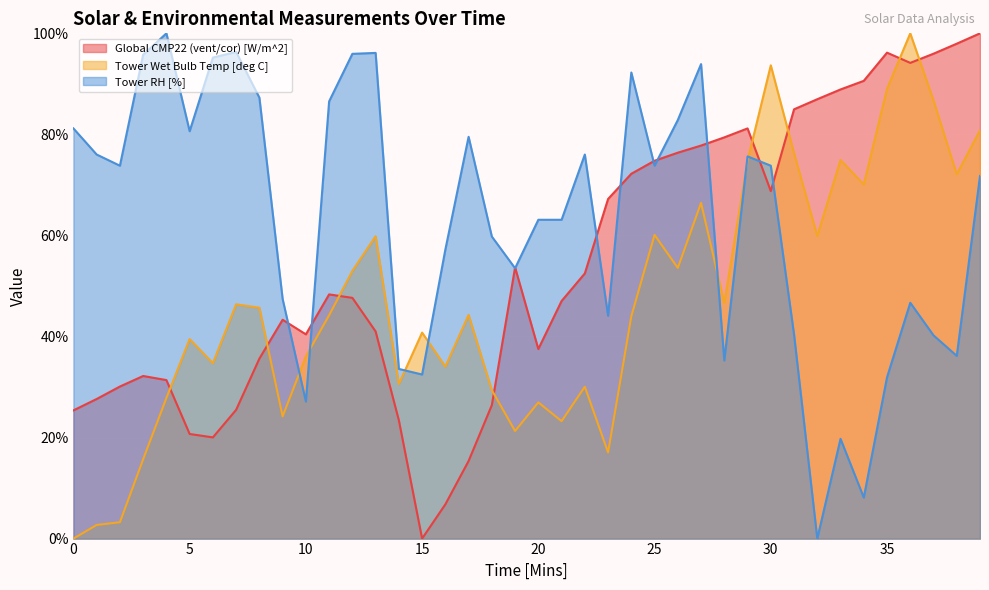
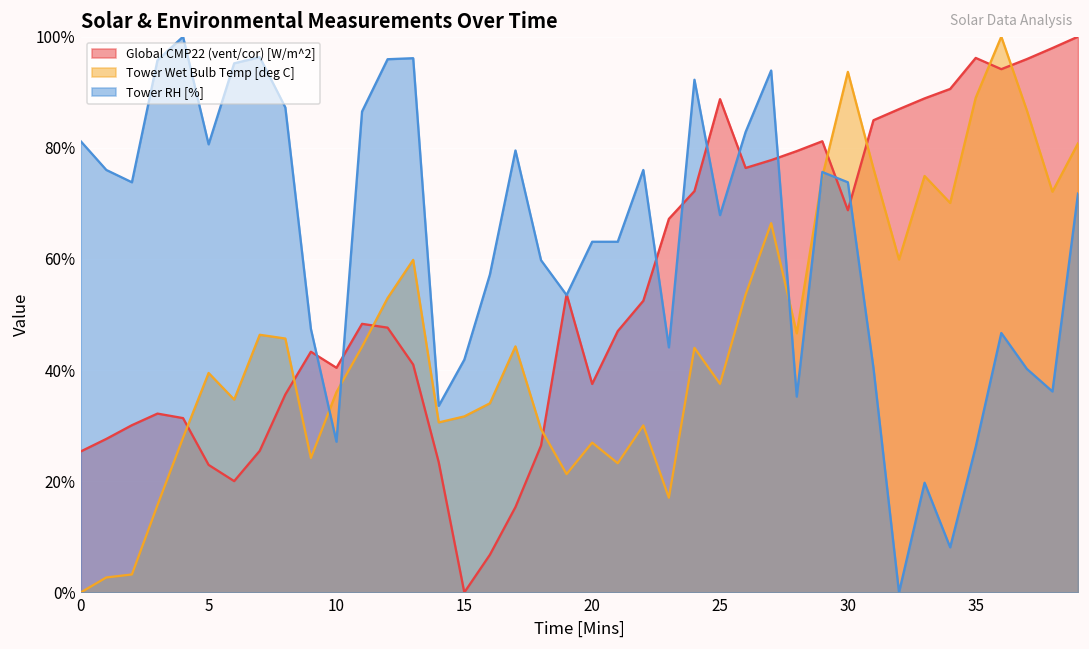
Global CMP22 (vent/cor) [W/m^2], 5: 21% -> 23%
Tower Wet Bulb Temp [deg C], 15: 41% -> 32%
Tower RH [%], 15: 32% -> 42%
Global CMP22 (vent/cor) [W/m^2], 25: 75% -> 89%
Tower Wet Bulb Temp [deg C], 25: 60% -> 38%
Tower RH [%], 25: 74% -> 68%
Tower RH [%], 35: 32% -> 26%
